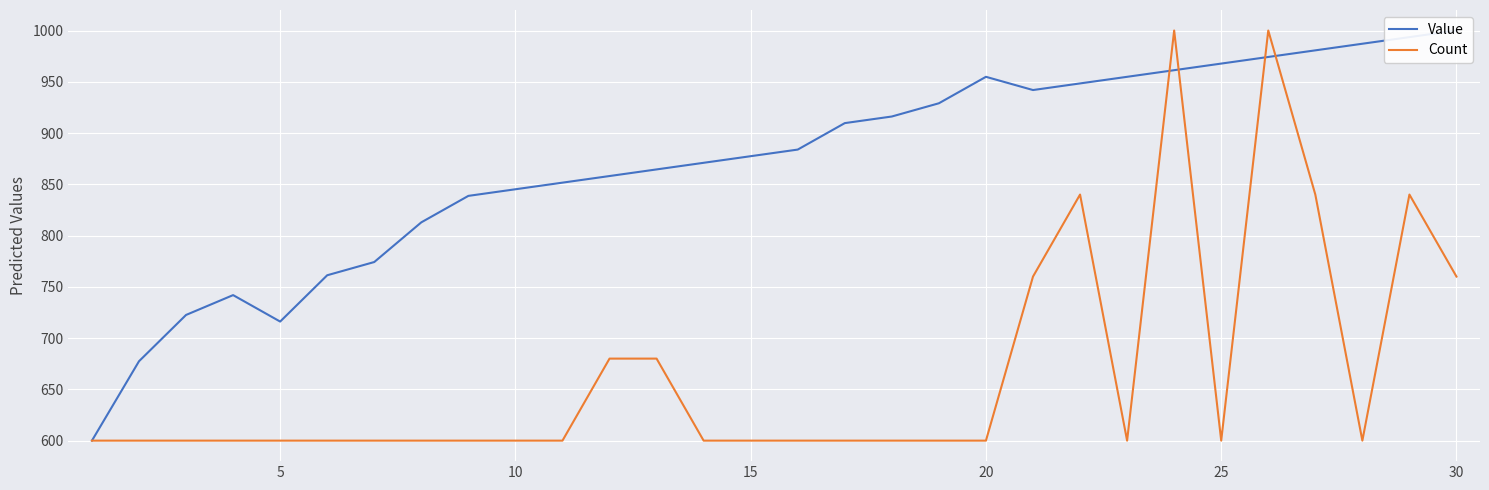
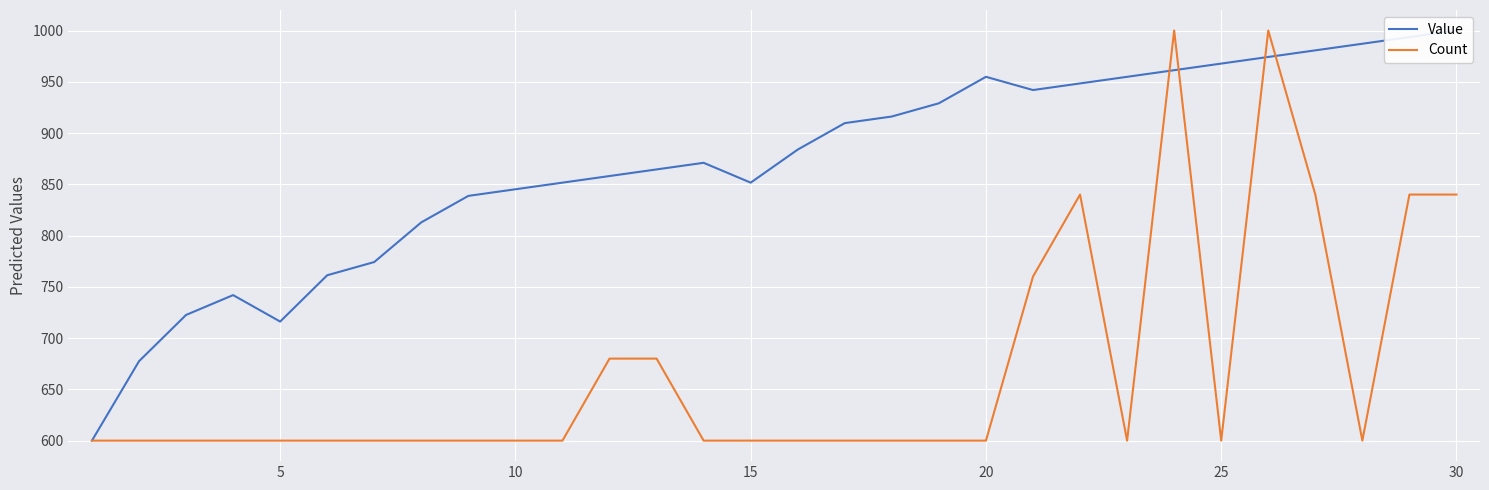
Value, 15: 877 -> 852
Count, 30: 760 -> 840
